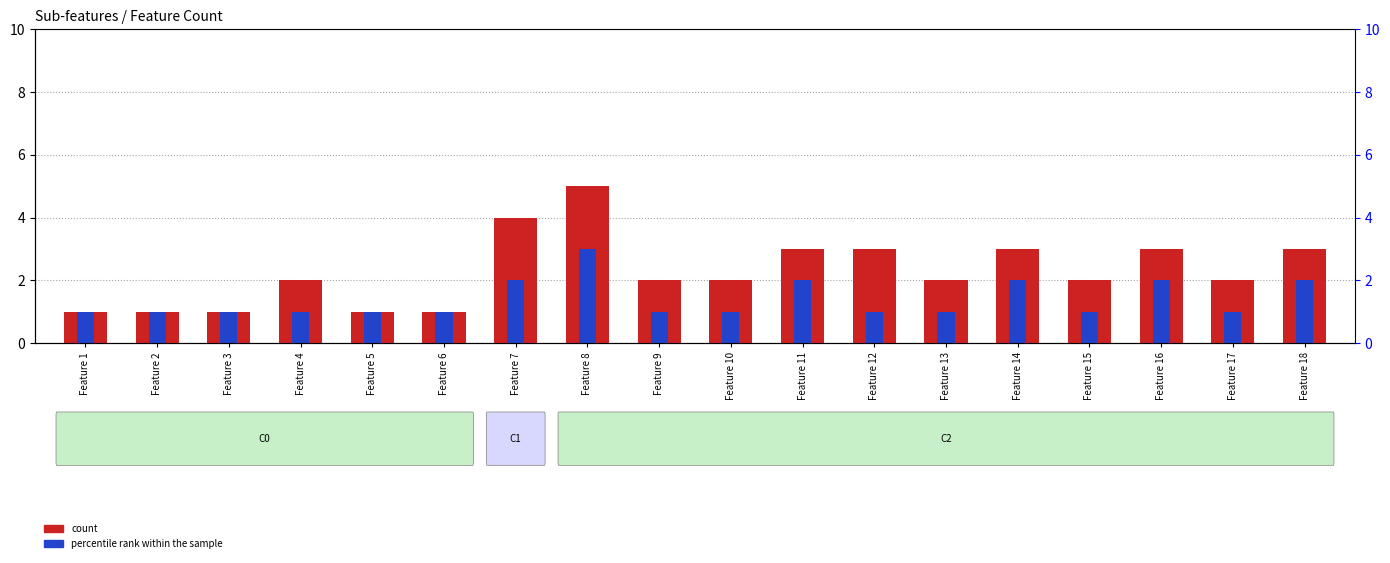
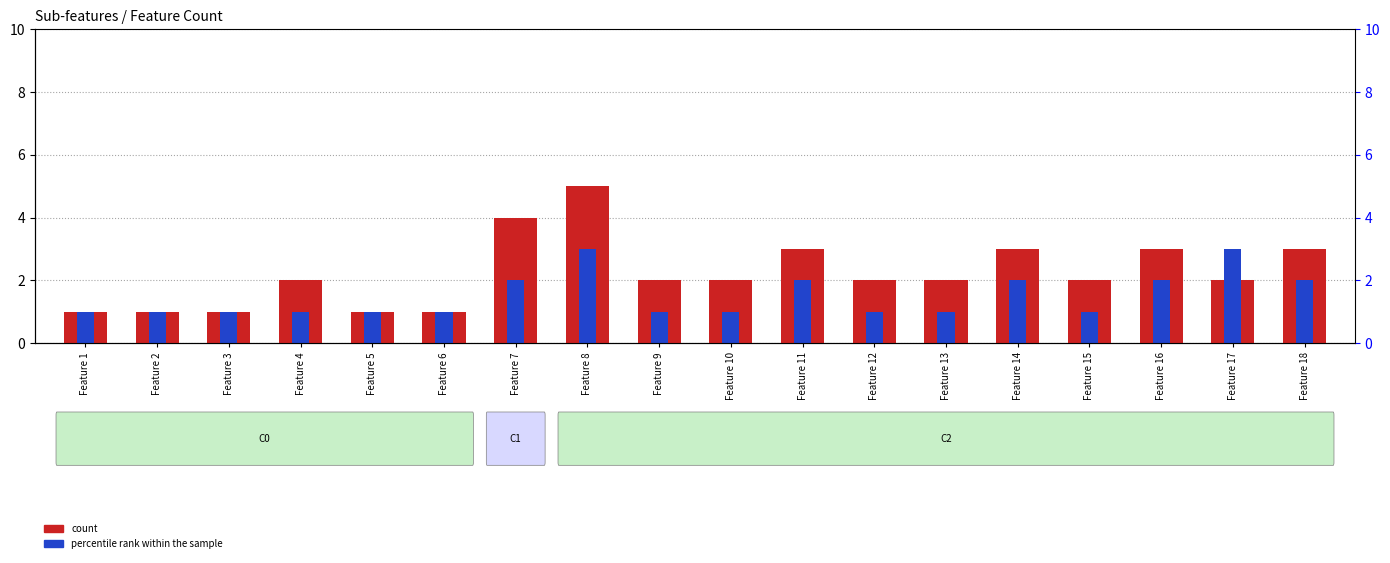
count, Feature 12: 3 -> 2
percentile rank within the sample, Feature 17: 1 -> 3
